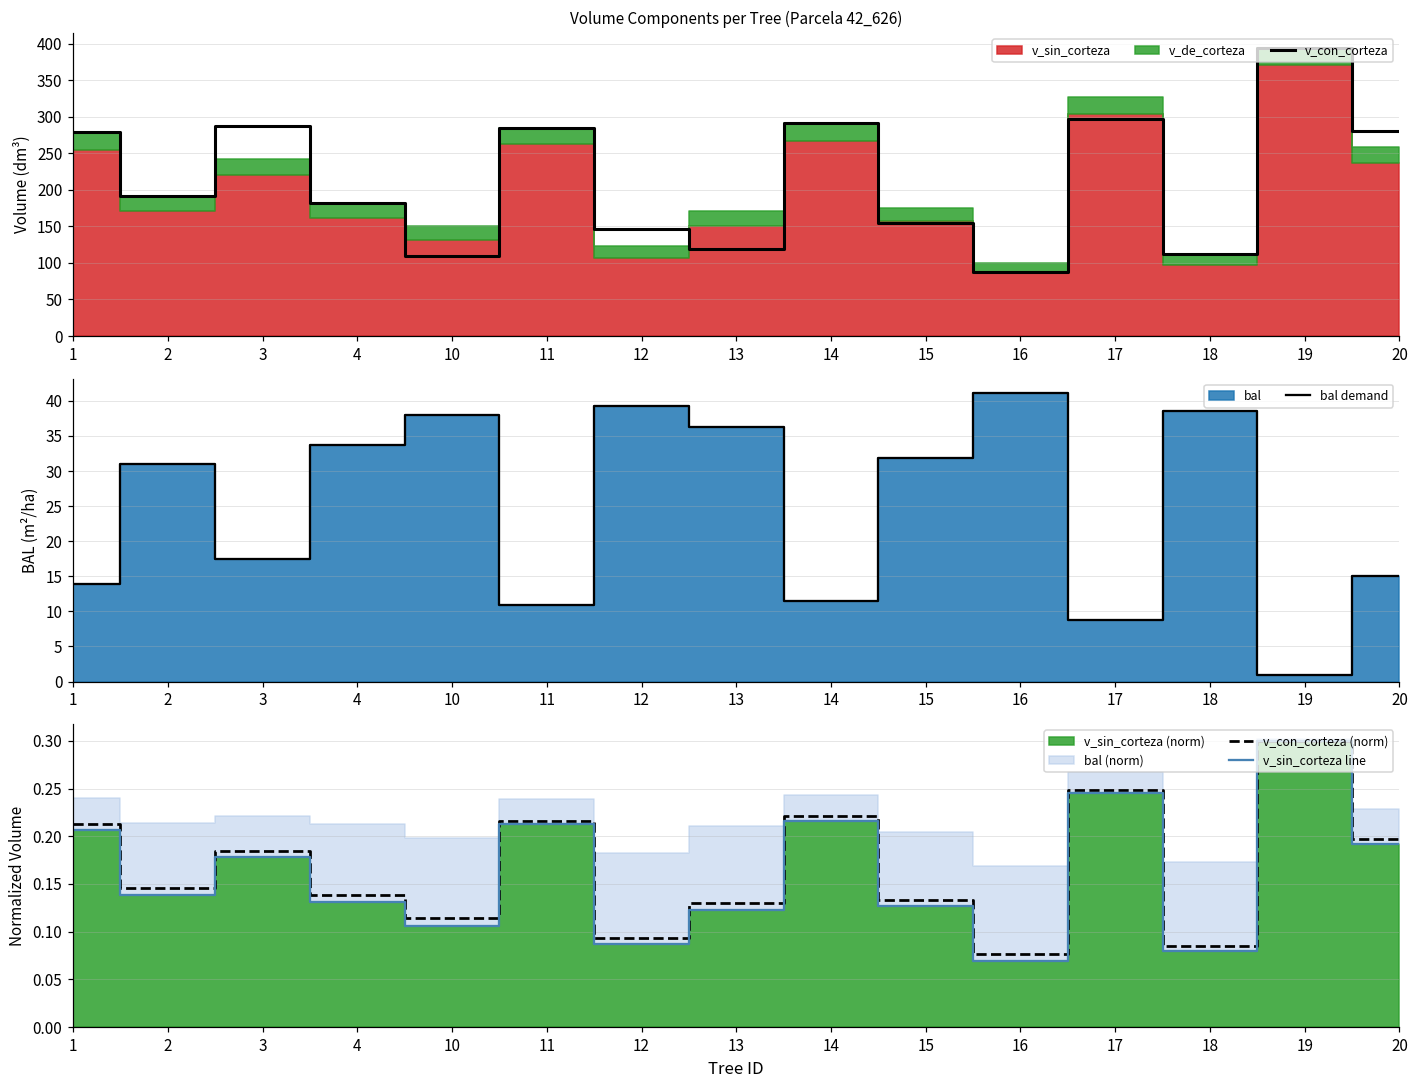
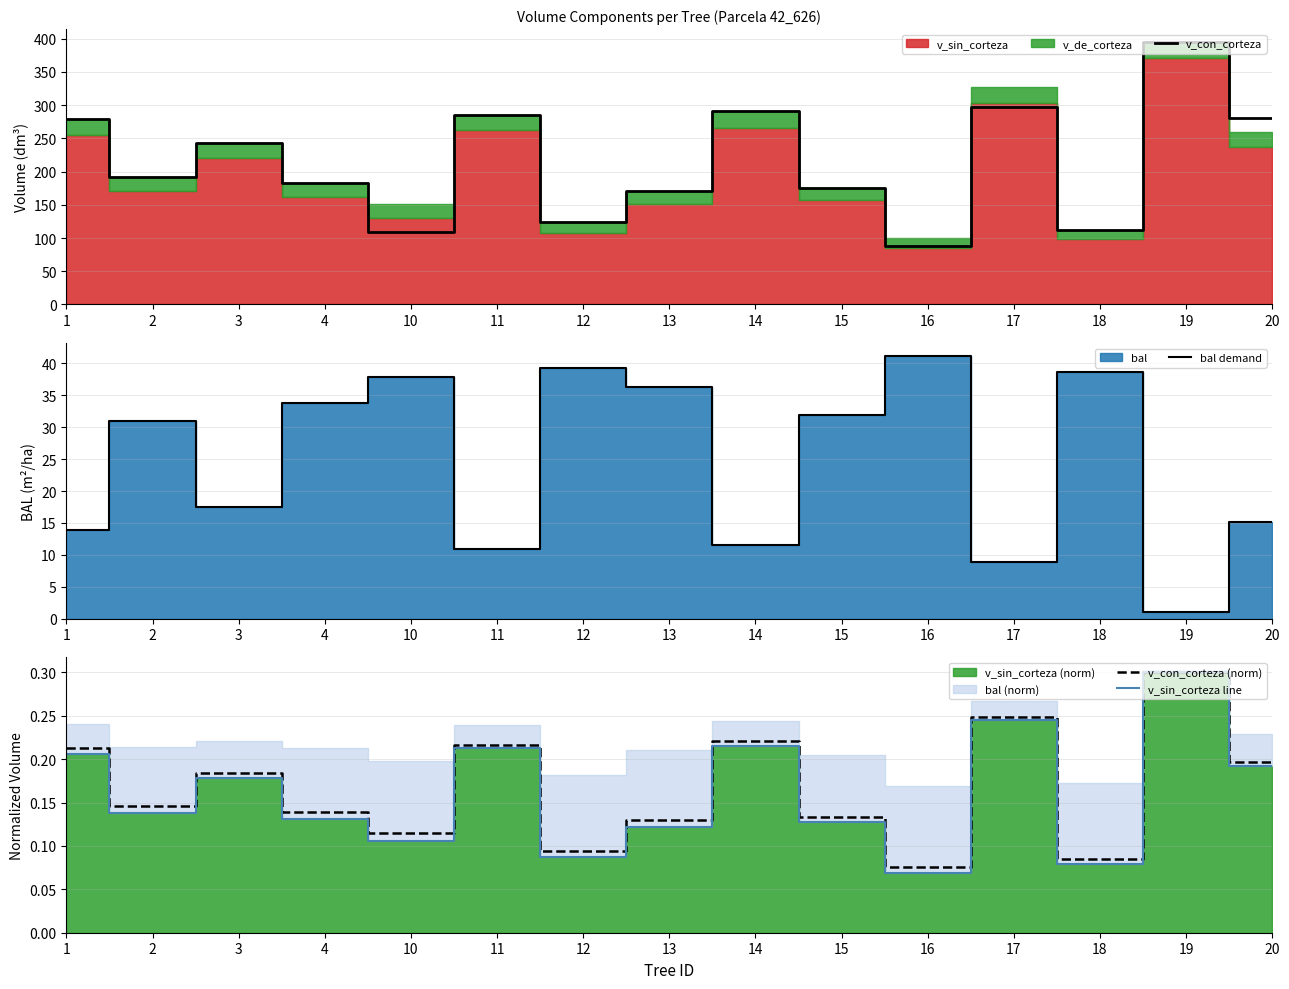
Volume Components per Tree (Parcela 42_626), v_con_corteza, 3: 290 -> 240
Volume Components per Tree (Parcela 42_626), v_con_corteza, 12: 150 -> 120
Volume Components per Tree (Parcela 42_626), v_con_corteza, 13: 120 -> 170
Volume Components per Tree (Parcela 42_626), v_con_corteza, 15: 150 -> 180
